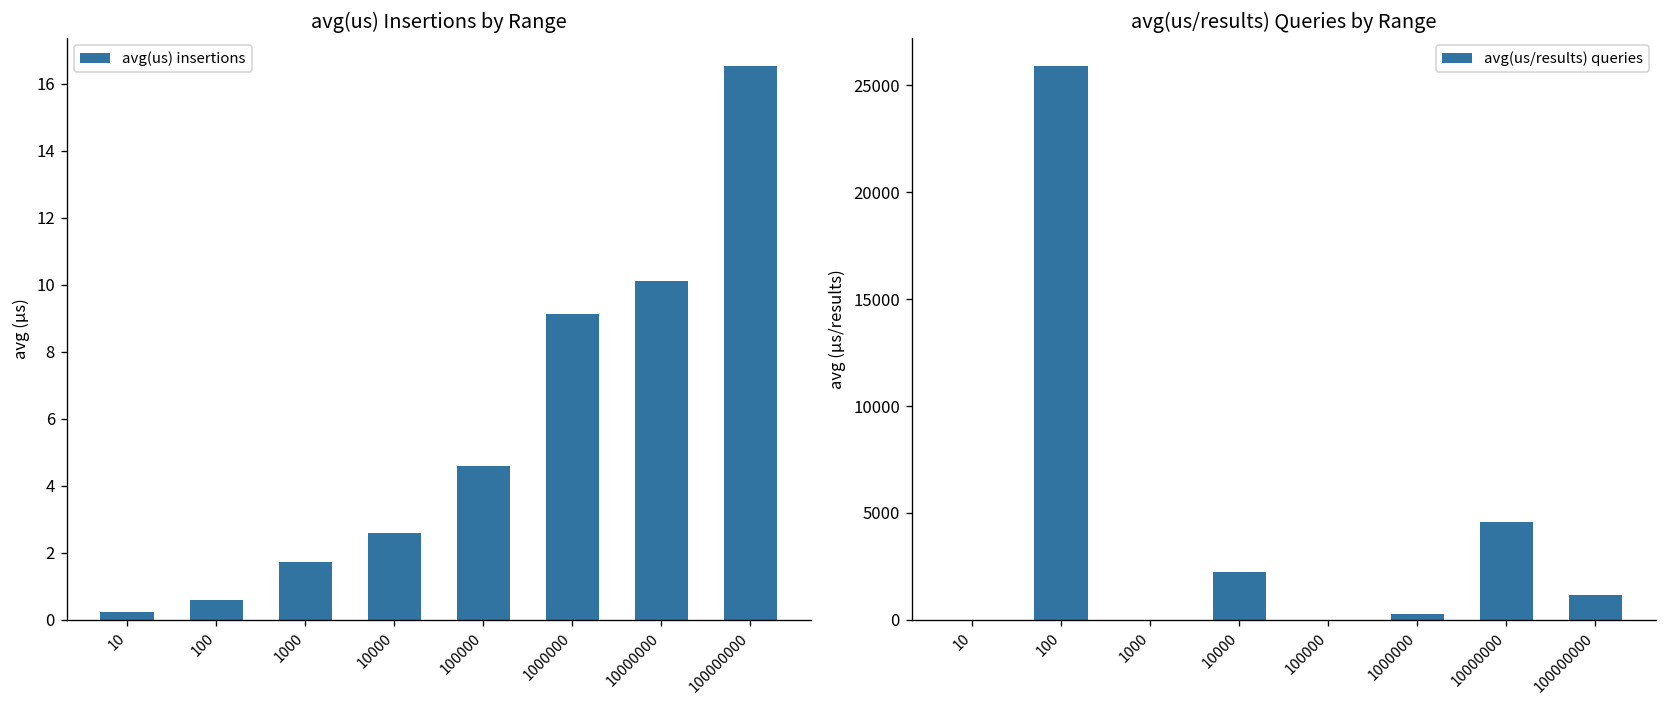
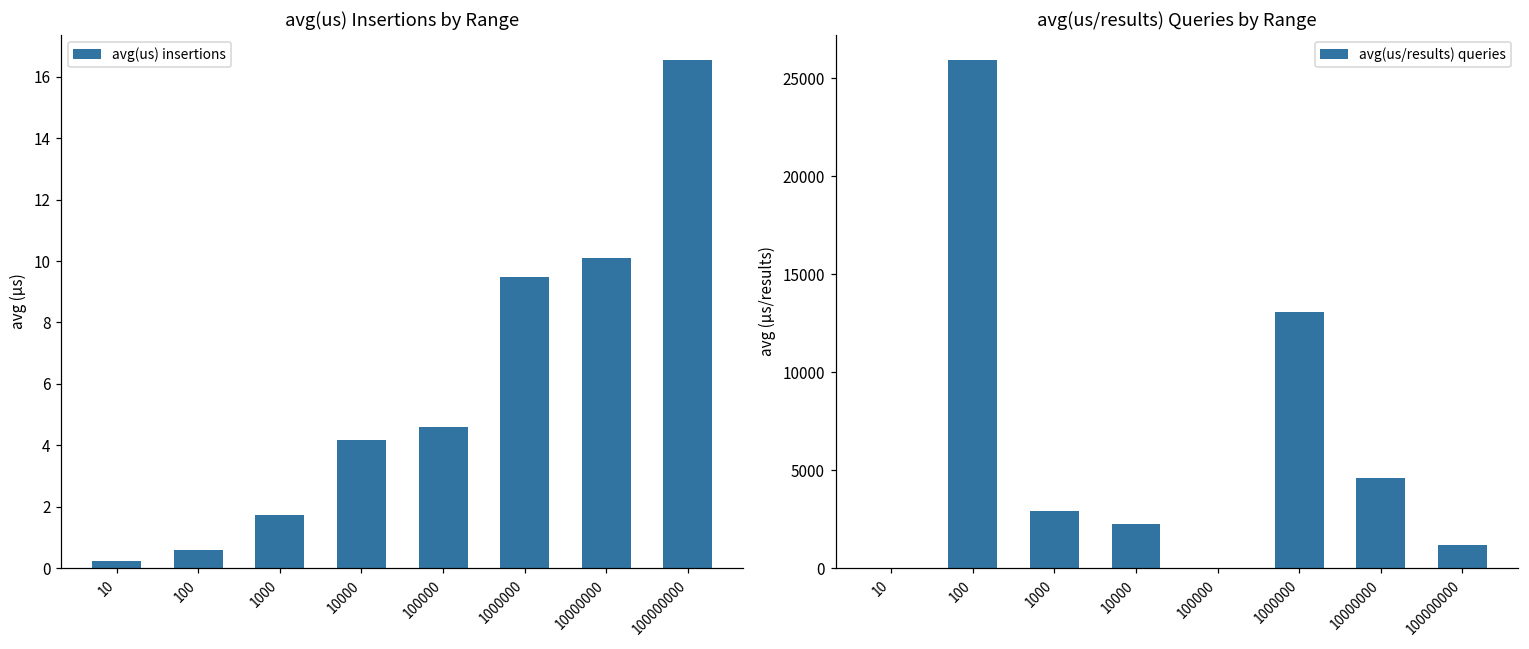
avg(us) Insertions by Range, 10000: 2.6 -> 4.2
avg(us) Insertions by Range, 1000000: 9.1 -> 9.5
avg(us/results) Queries by Range, 1000: 0 -> 2900
avg(us/results) Queries by Range, 1000000: 300 -> 13100
